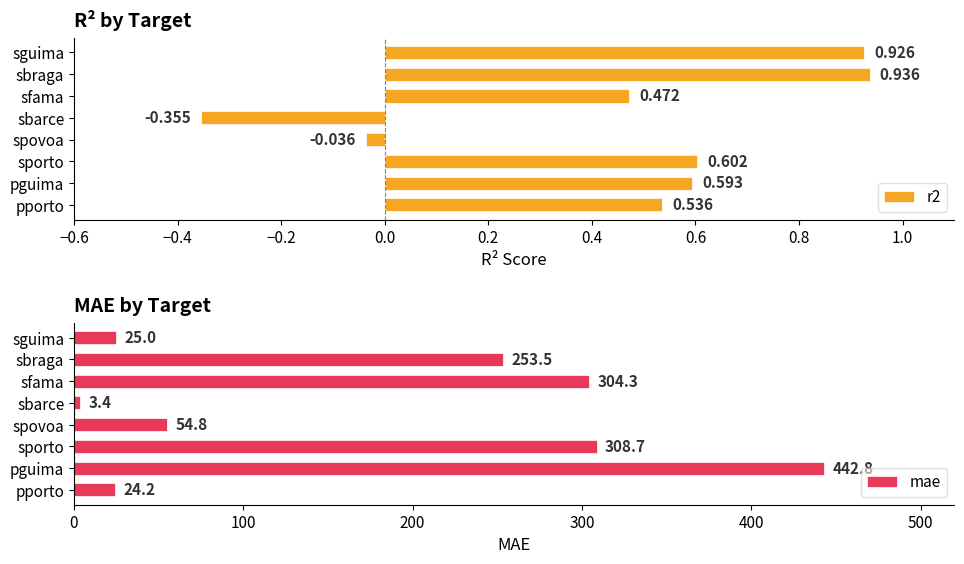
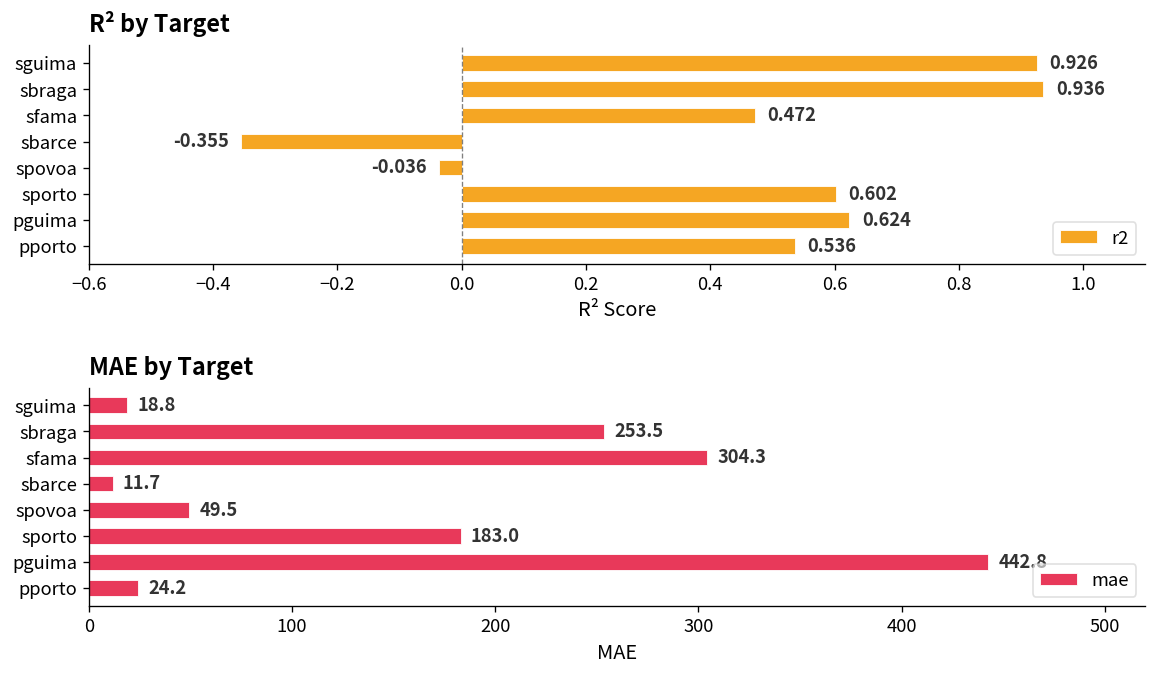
R² by Target, pguima: 0.593 -> 0.624
MAE by Target, sguima: 25.0 -> 18.8
MAE by Target, sbarce: 3.4 -> 11.7
MAE by Target, spovoa: 54.8 -> 49.5
MAE by Target, sporto: 308.7 -> 183.0
